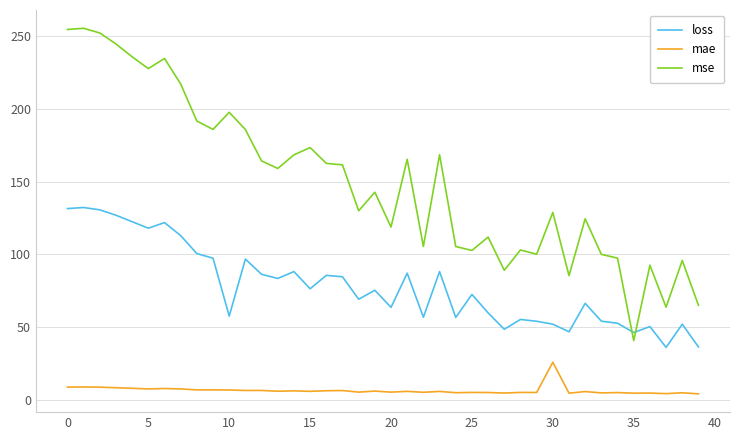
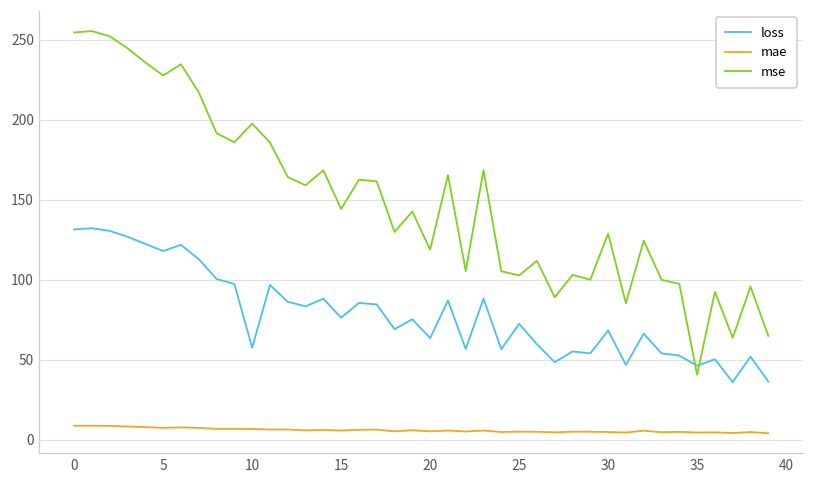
mse, 15: 173 -> 144
loss, 30: 52 -> 68
mae, 30: 26 -> 5
